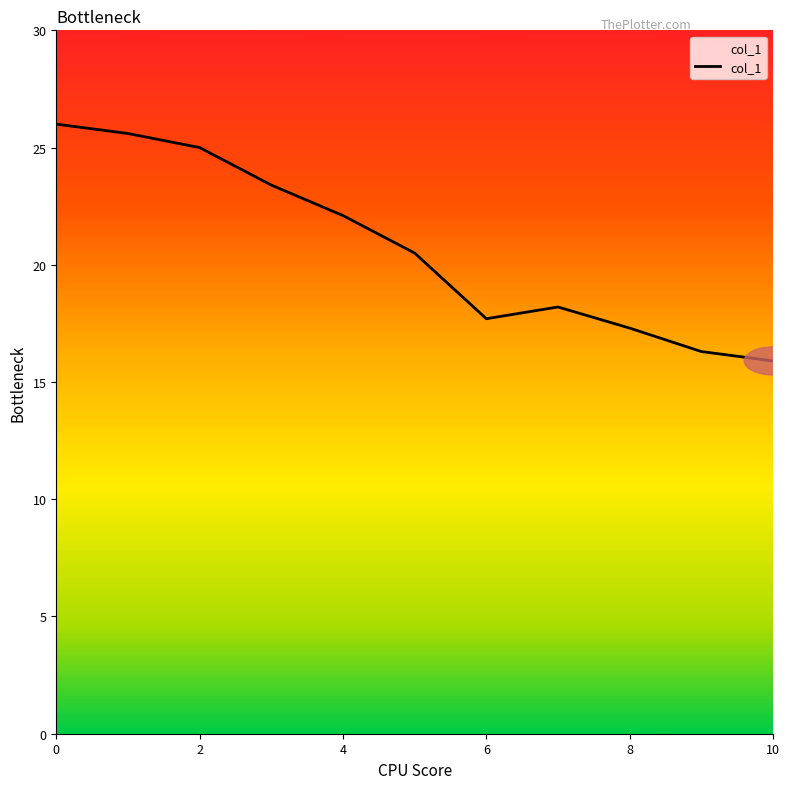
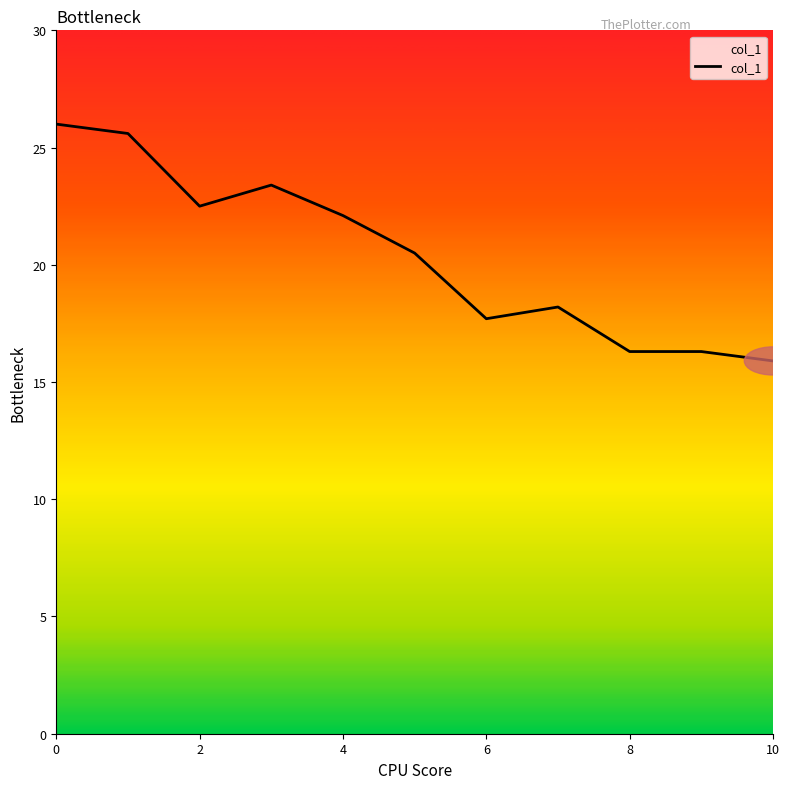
2: 25.0 -> 22.5
8: 17.3 -> 16.3
